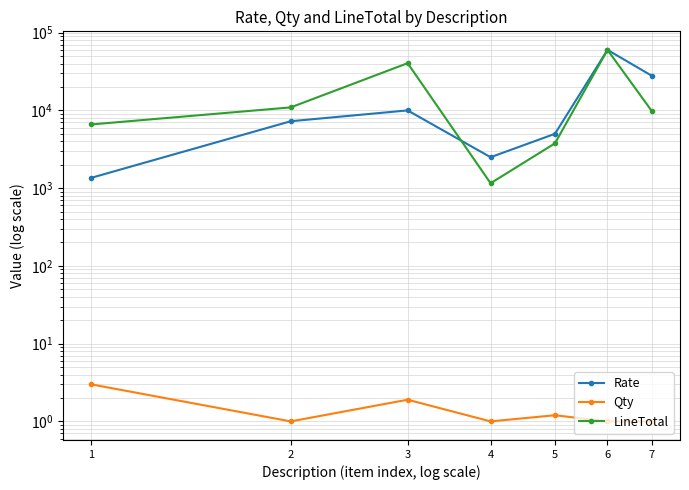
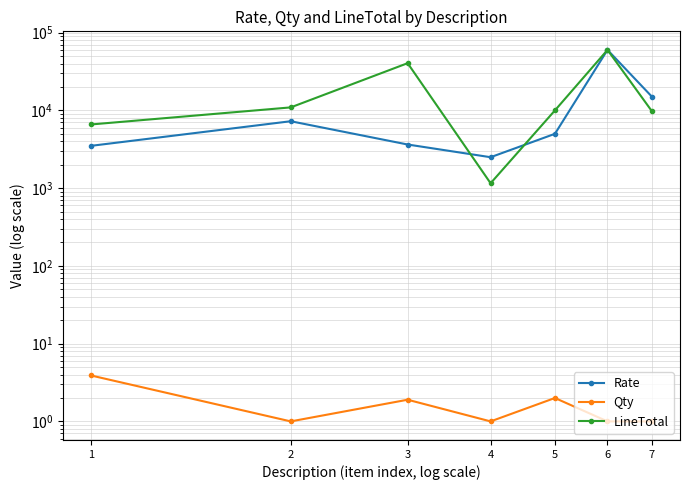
Rate, 1: 1400 -> 4000
Qty, 1: 3.0 -> 4
Rate, 3: 10000 -> 4000
Qty, 5: 1.2 -> 2.0
LineTotal, 5: 4000 -> 10000
Rate, 7: 28000 -> 15000
